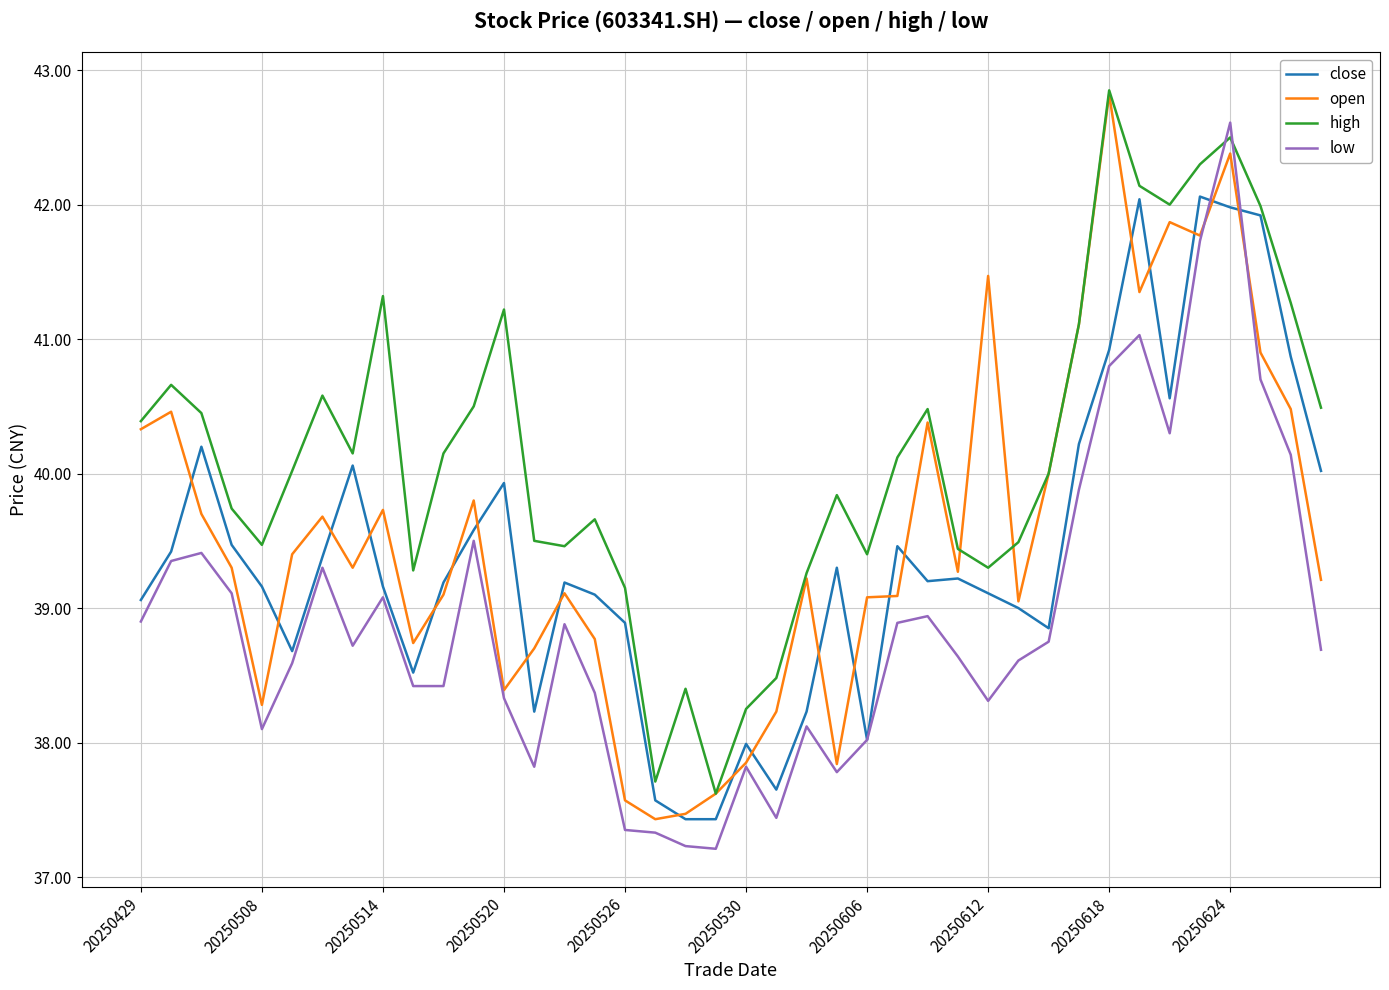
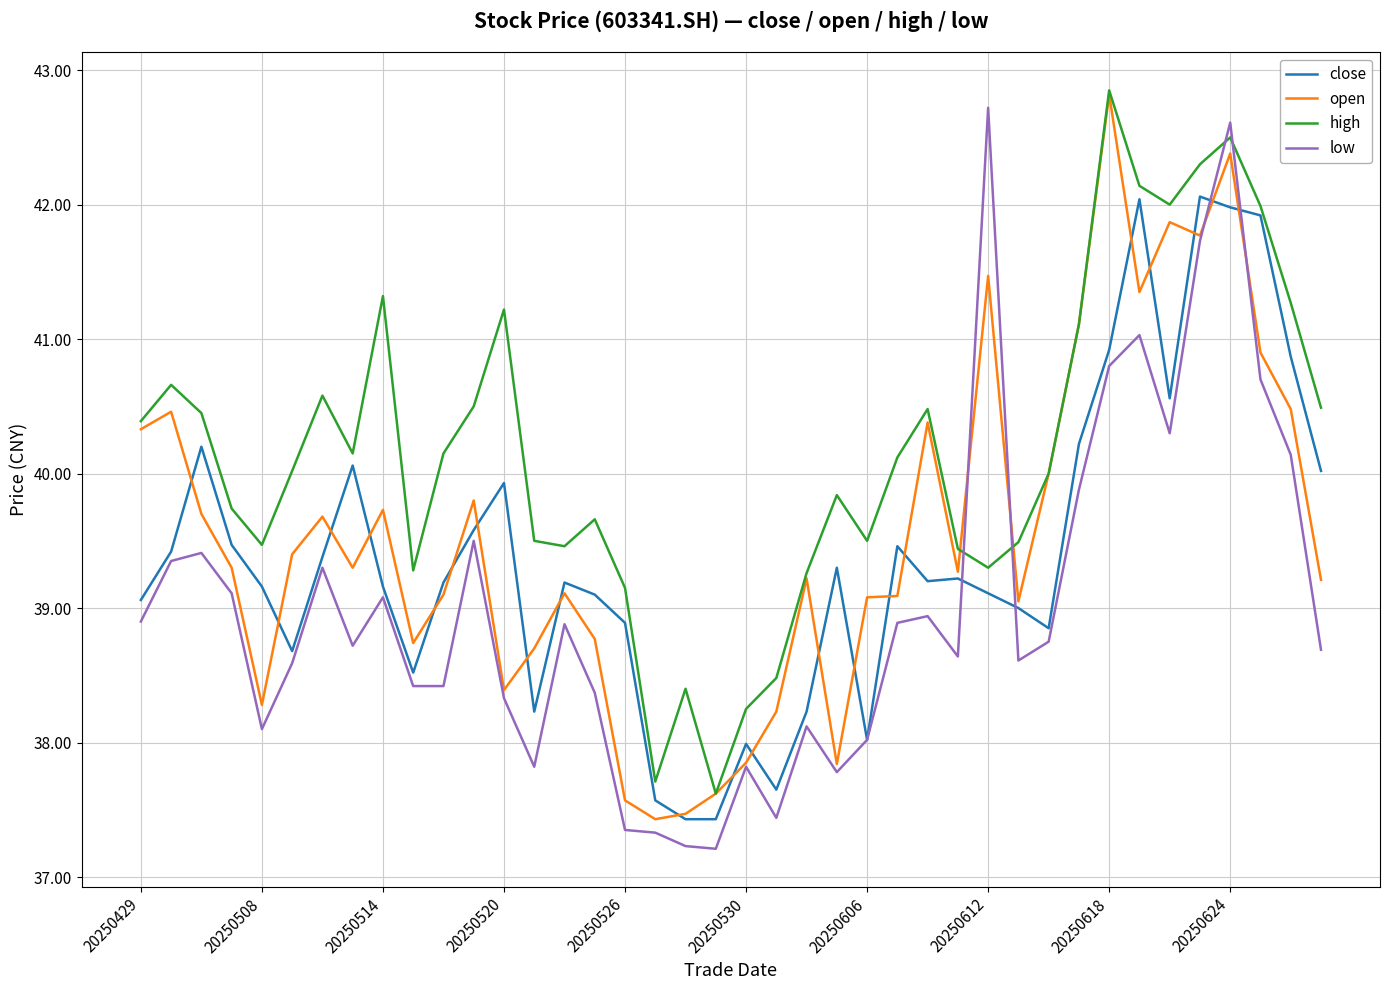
high, 20250606: 39.4 -> 39.5
low, 20250612: 38.31 -> 42.72
